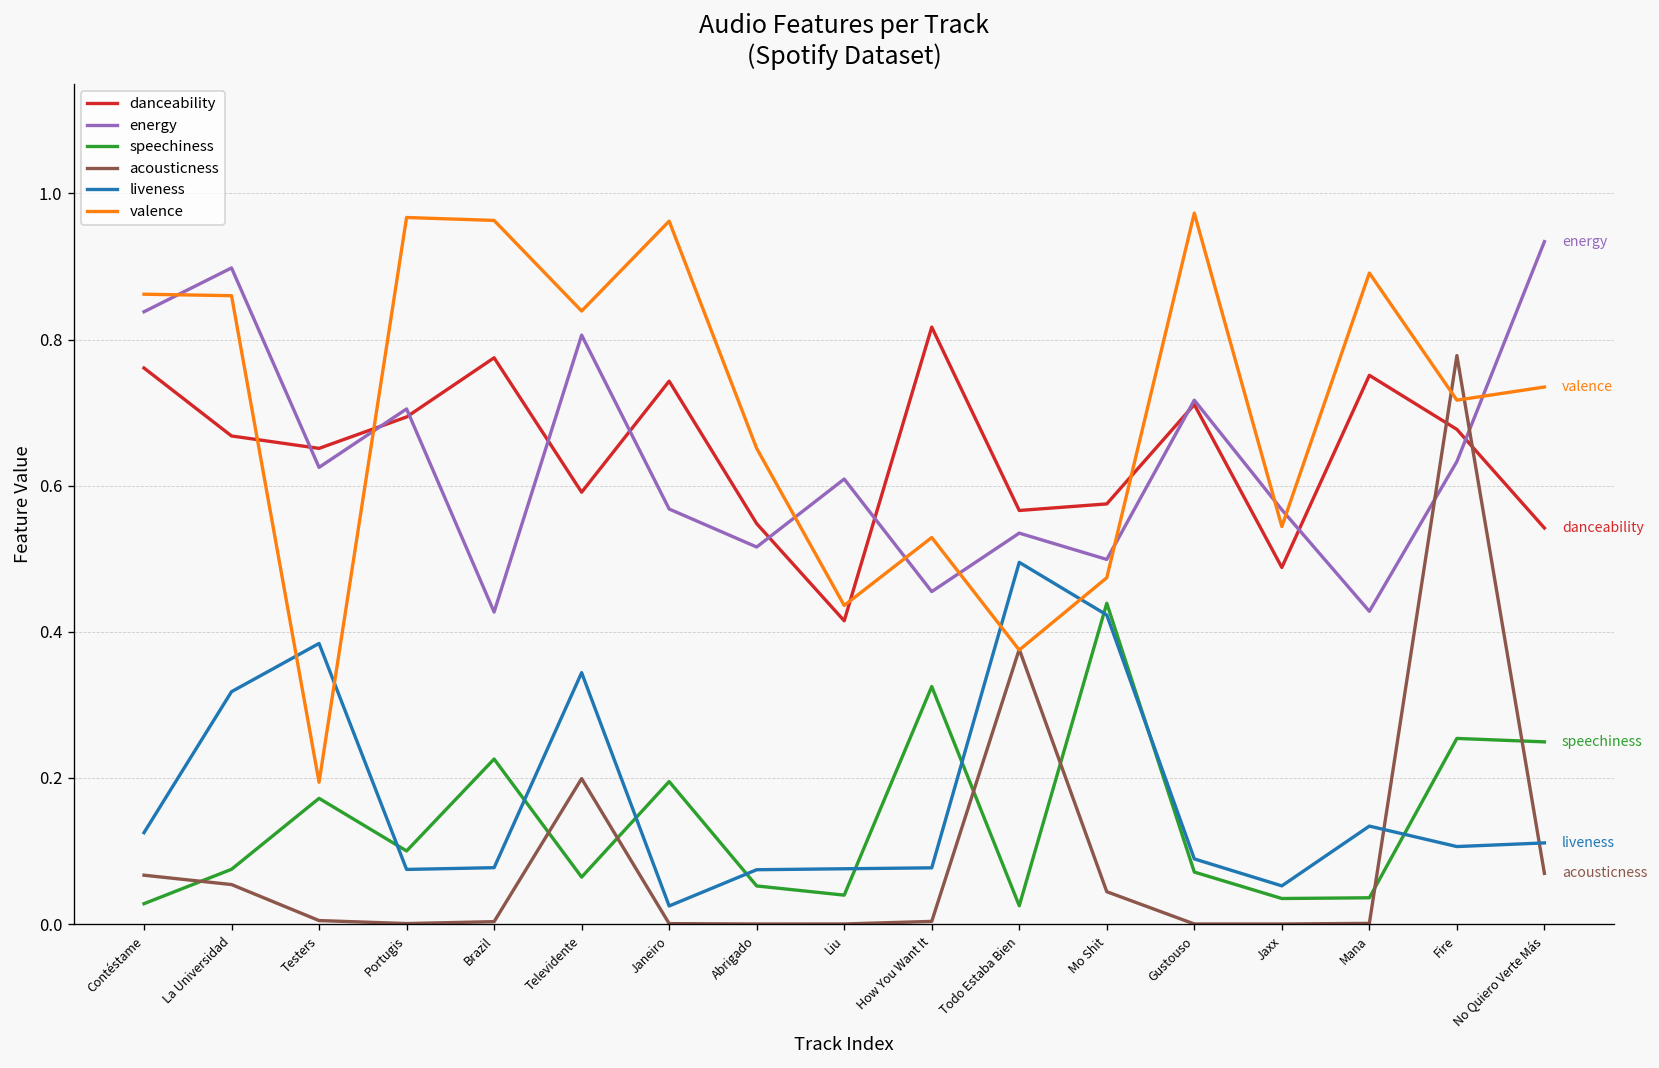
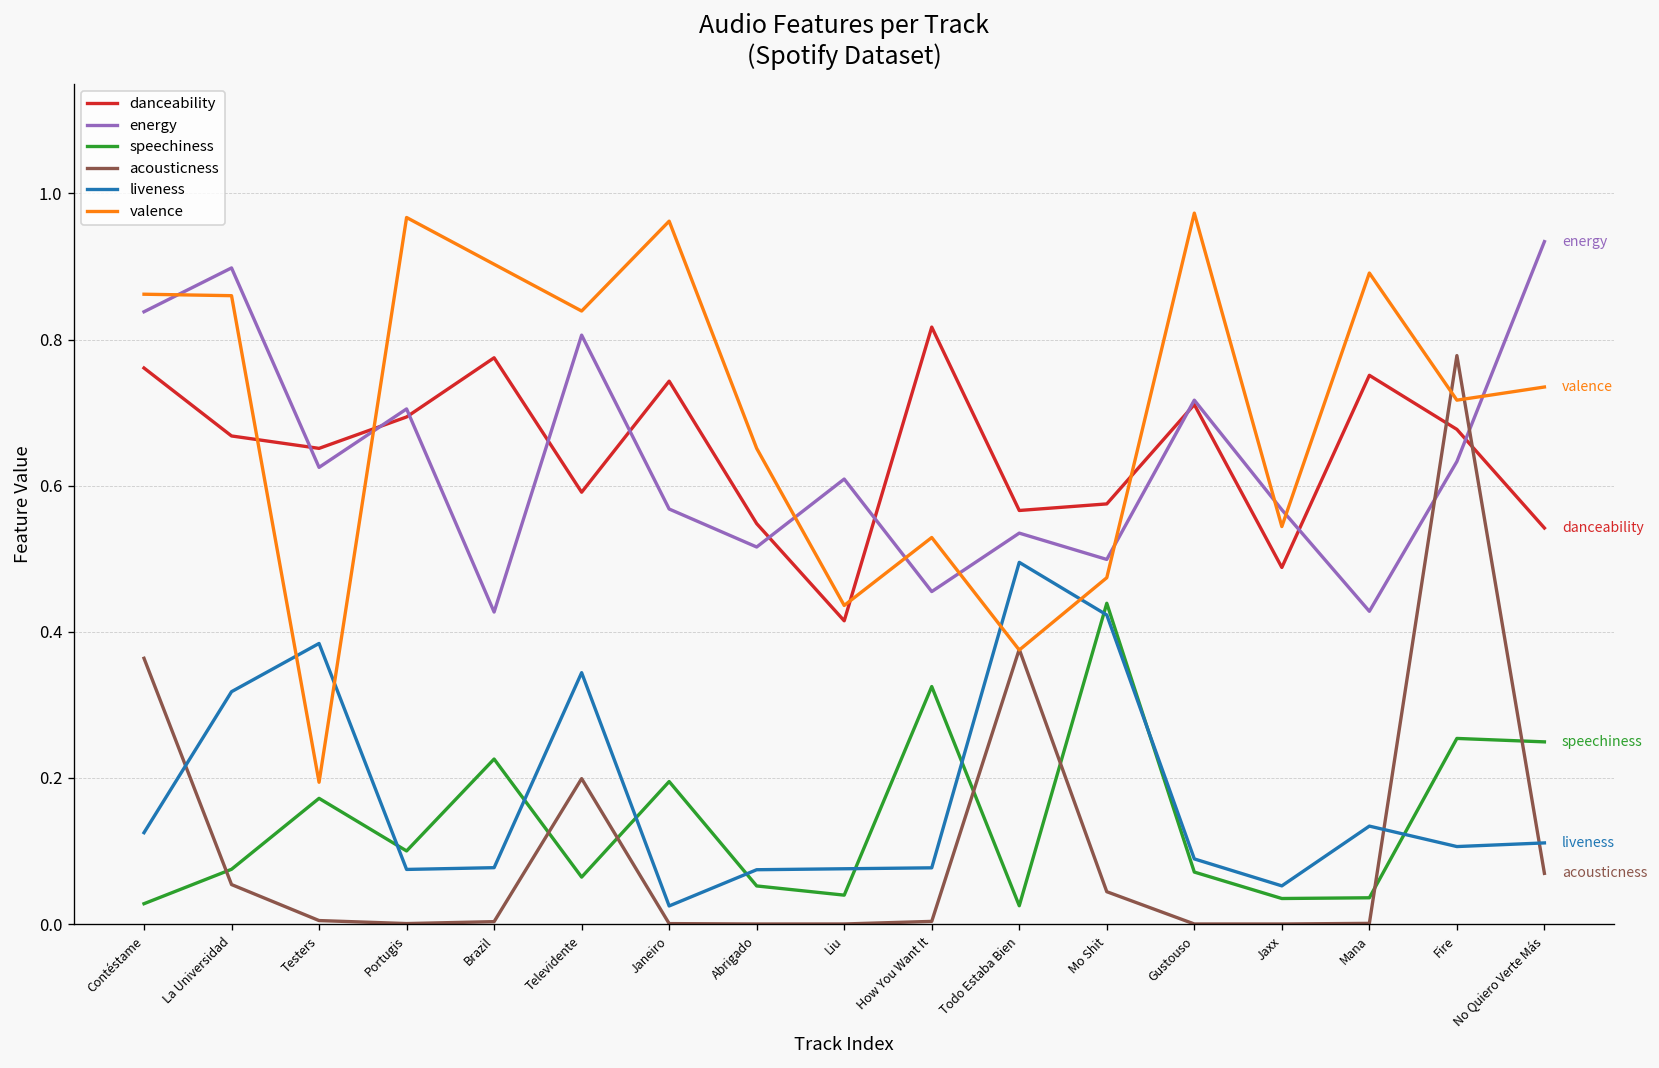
acousticness, Contéstame: 0.07 -> 0.36
valence, Brazil: 0.96 -> 0.90
